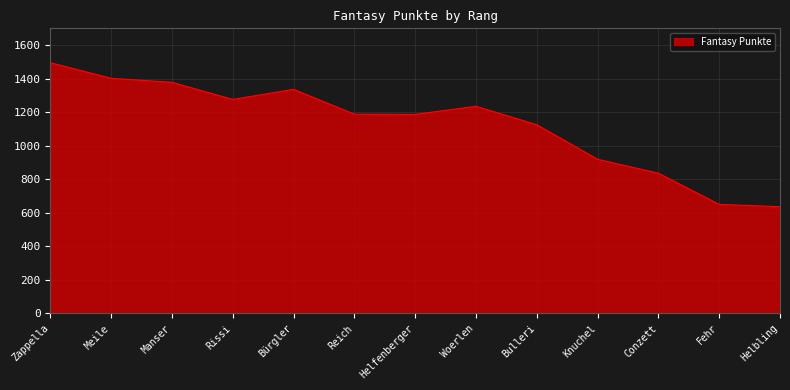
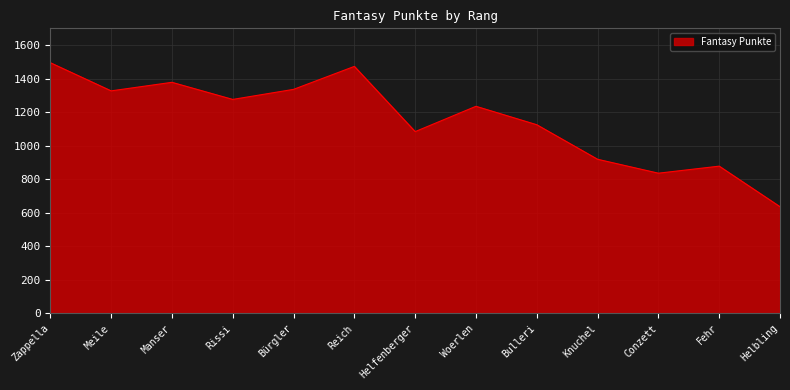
Meile: 1400 -> 1330
Reich: 1190 -> 1470
Helfenberger: 1190 -> 1080
Fehr: 650 -> 880
